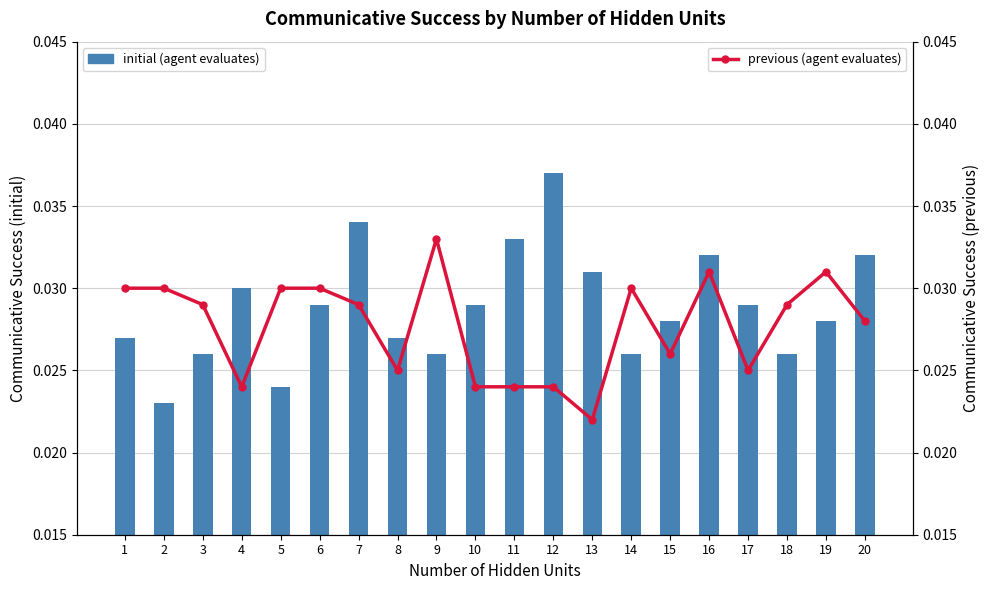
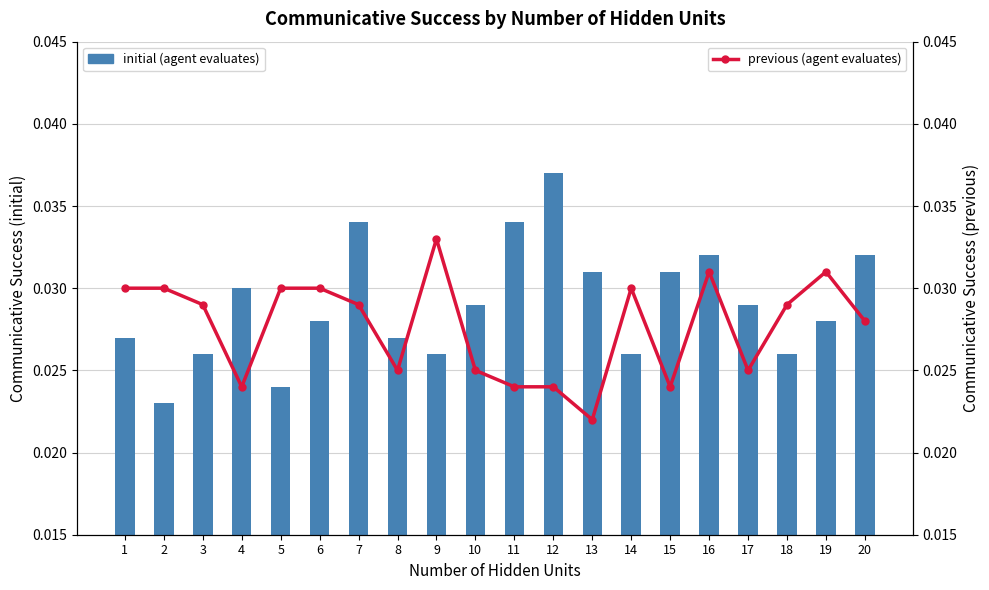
initial (agent evaluates), 6: 0.029 -> 0.028
initial (agent evaluates), 11: 0.033 -> 0.034
initial (agent evaluates), 15: 0.028 -> 0.031
previous (agent evaluates), 10: 0.024 -> 0.025
previous (agent evaluates), 15: 0.026 -> 0.024
